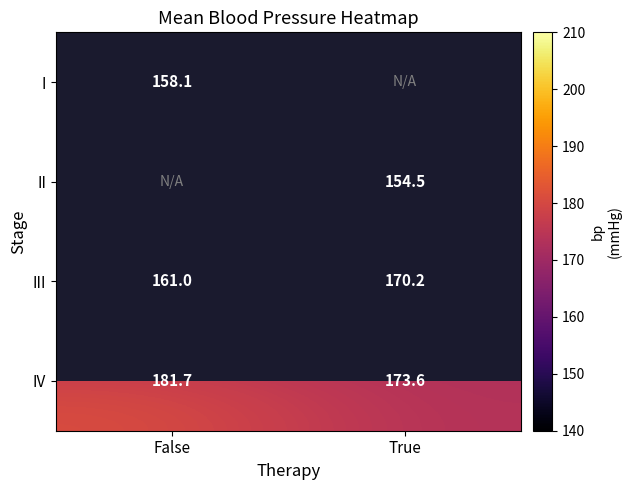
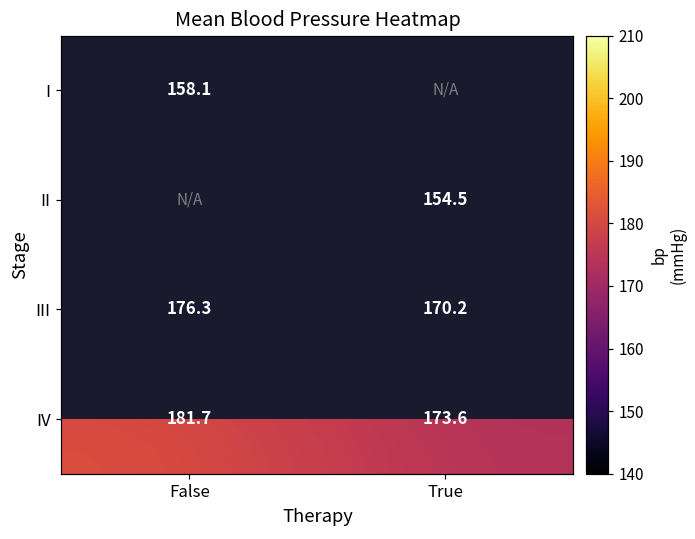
III, False: 161.0 -> 176.3
